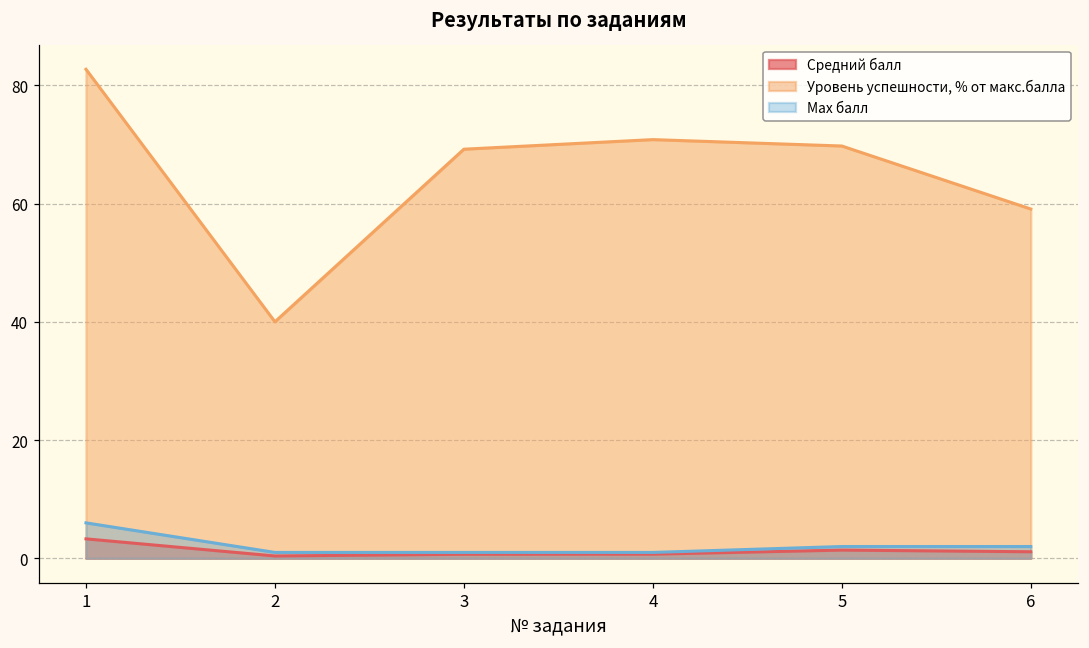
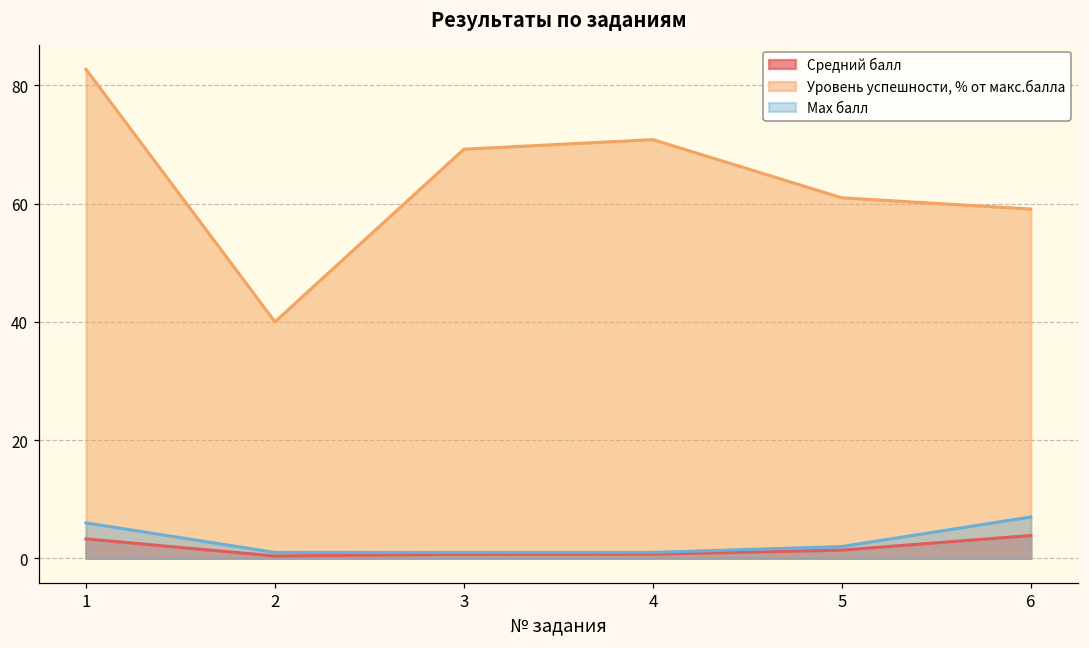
Уровень успешности, % от макс.балла, 5: 70 -> 61
Средний балл, 6: 1 -> 4
Max балл, 6: 2 -> 7
